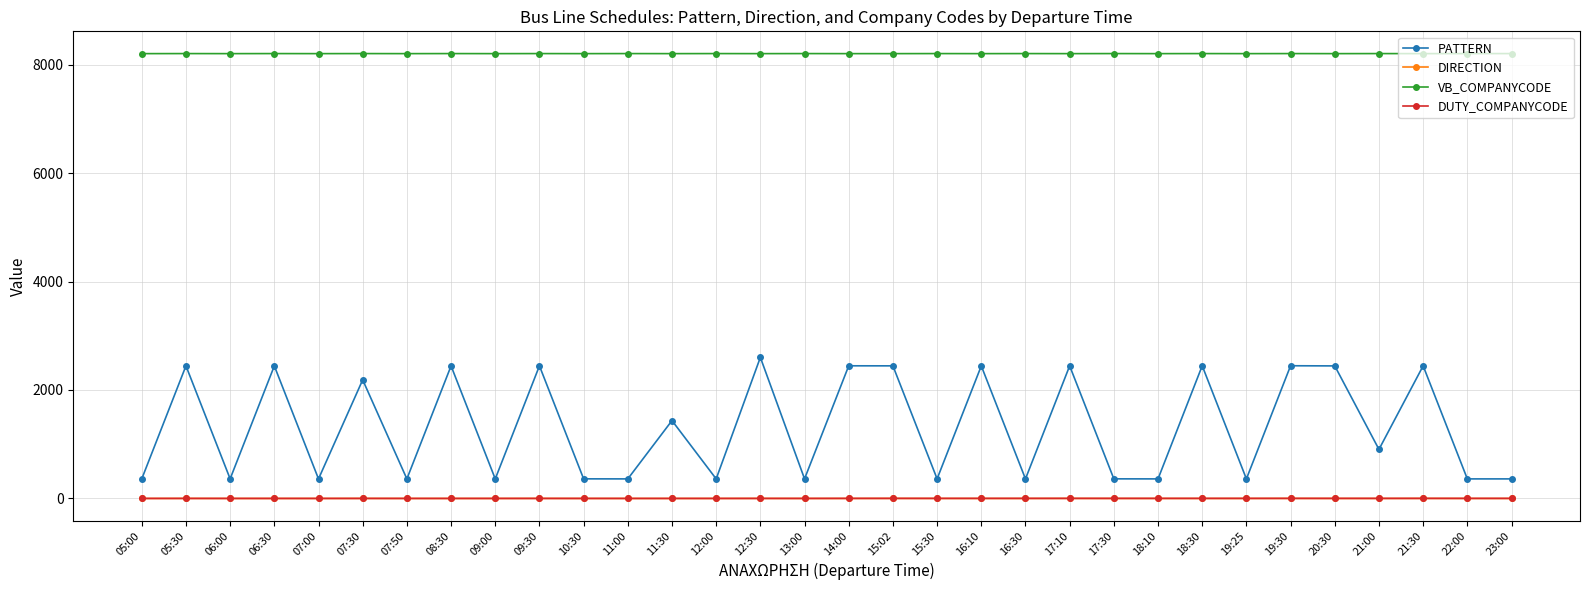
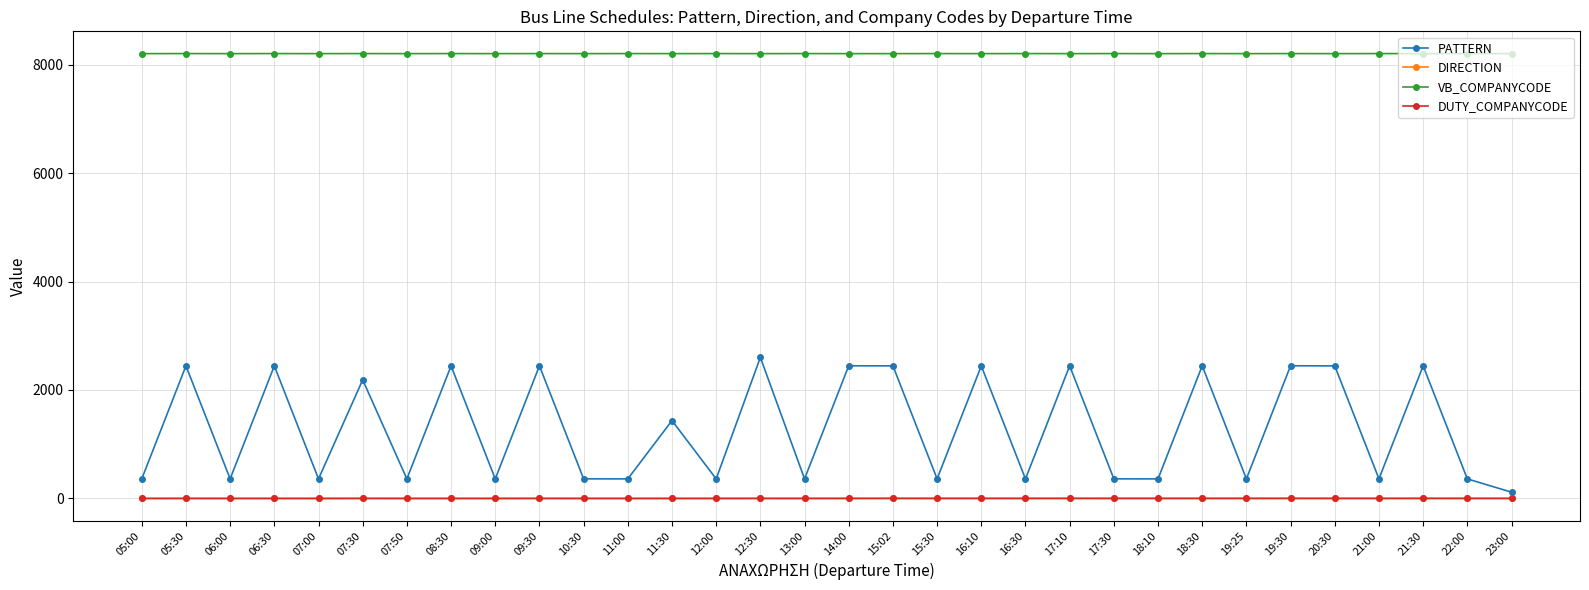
PATTERN, 21:00: 900 -> 400
PATTERN, 23:00: 400 -> 100
